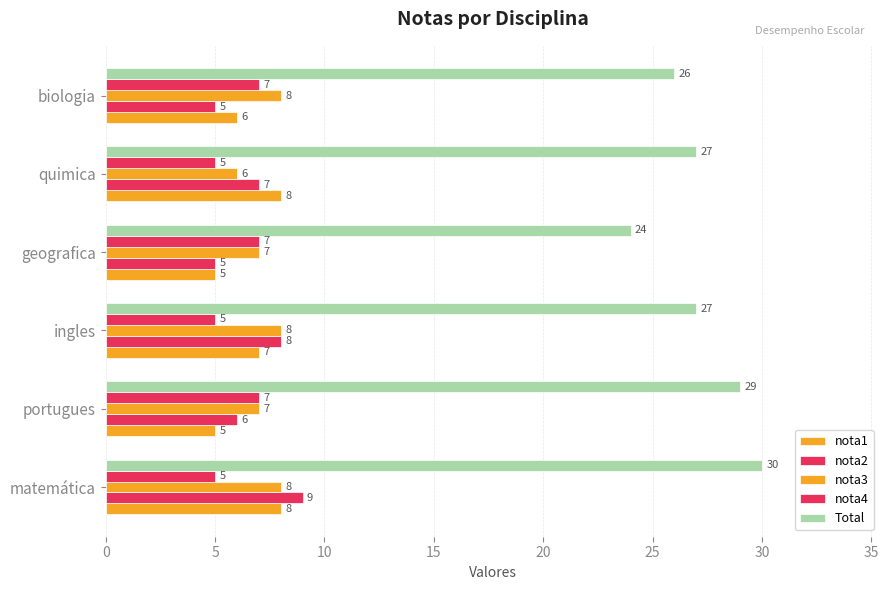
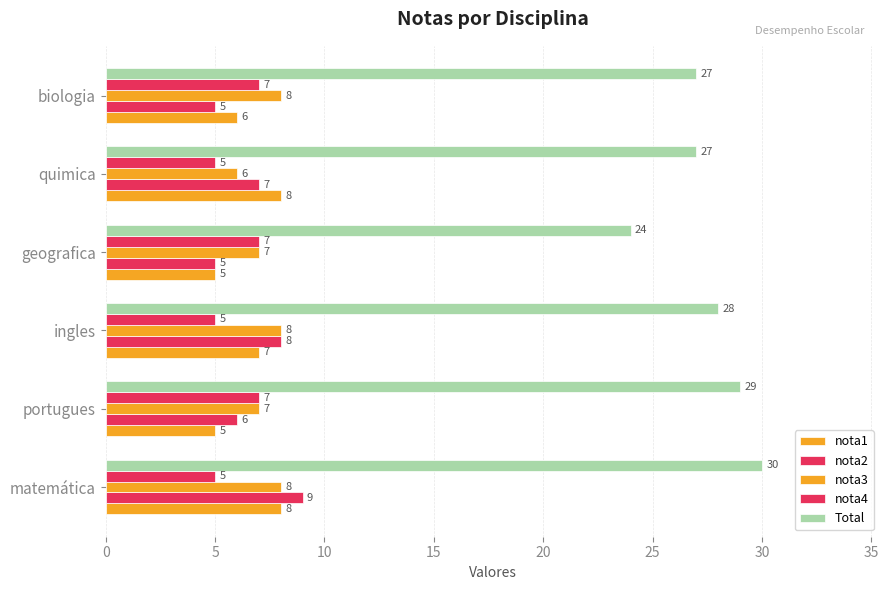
Total, biologia: 26 -> 27
Total, ingles: 27 -> 28
